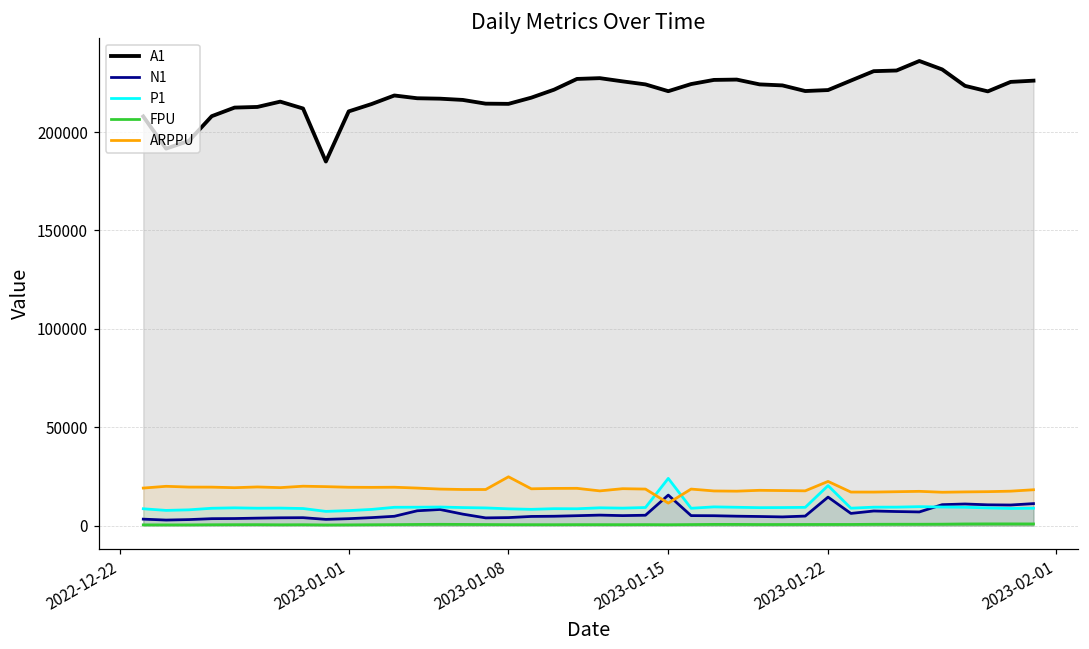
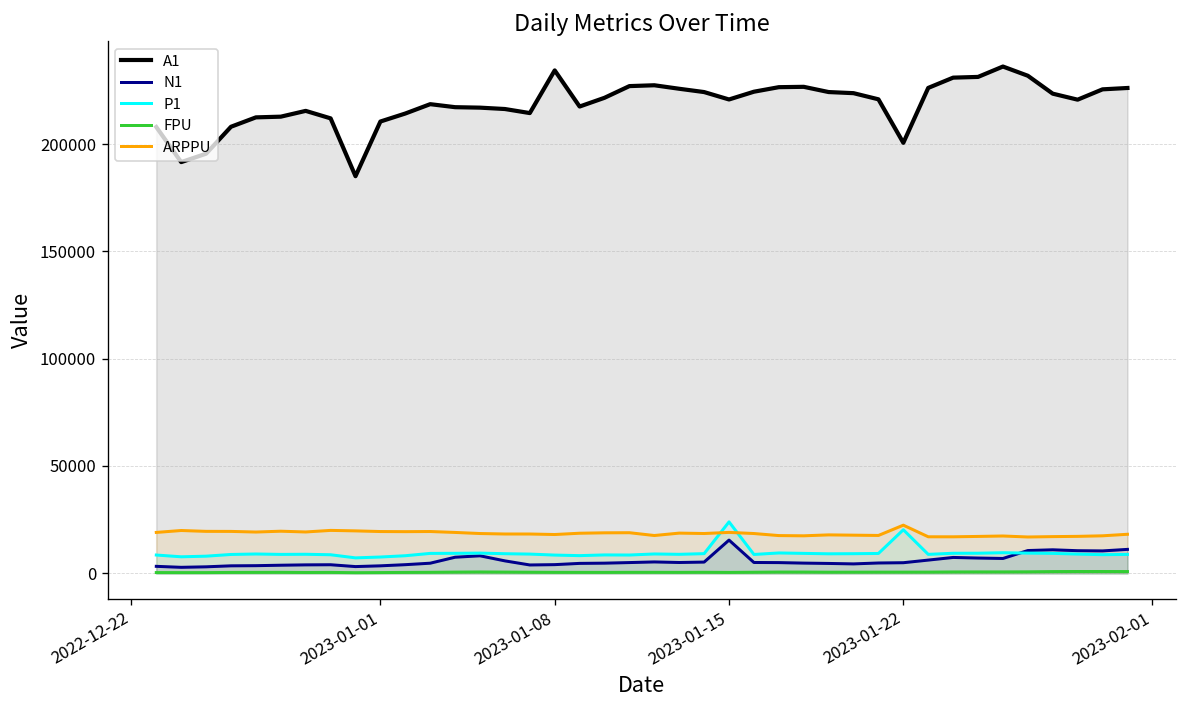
A1, 2023-01-08: 214000 -> 234000
ARPPU, 2023-01-08: 25000 -> 18000
ARPPU, 2023-01-15: 11000 -> 19000
A1, 2023-01-22: 221000 -> 201000
N1, 2023-01-22: 14000 -> 5000
